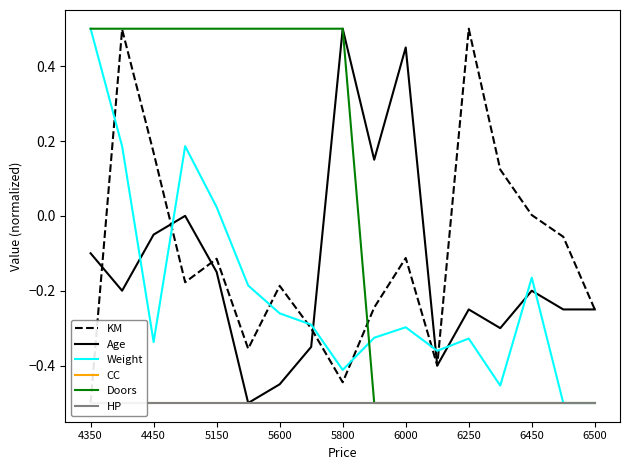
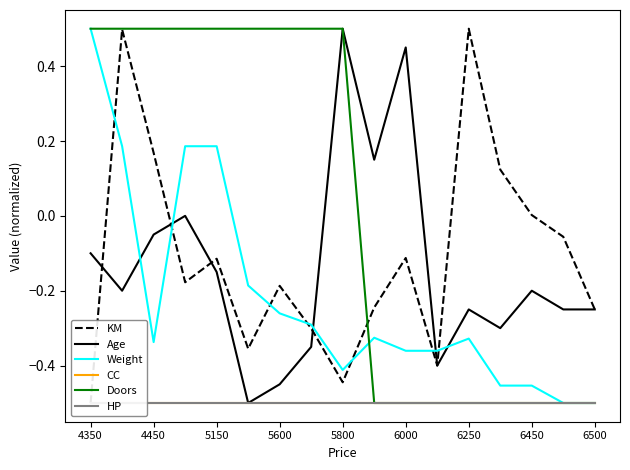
Weight, 5150: 0.02 -> 0.19
Weight, 6000: -0.30 -> -0.36
Weight, 6450: -0.17 -> -0.45
